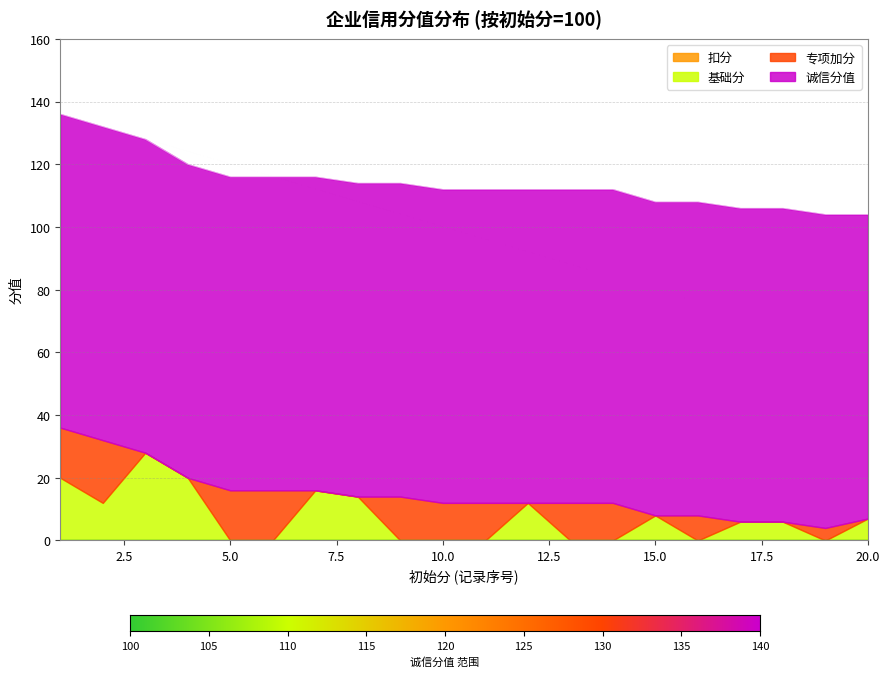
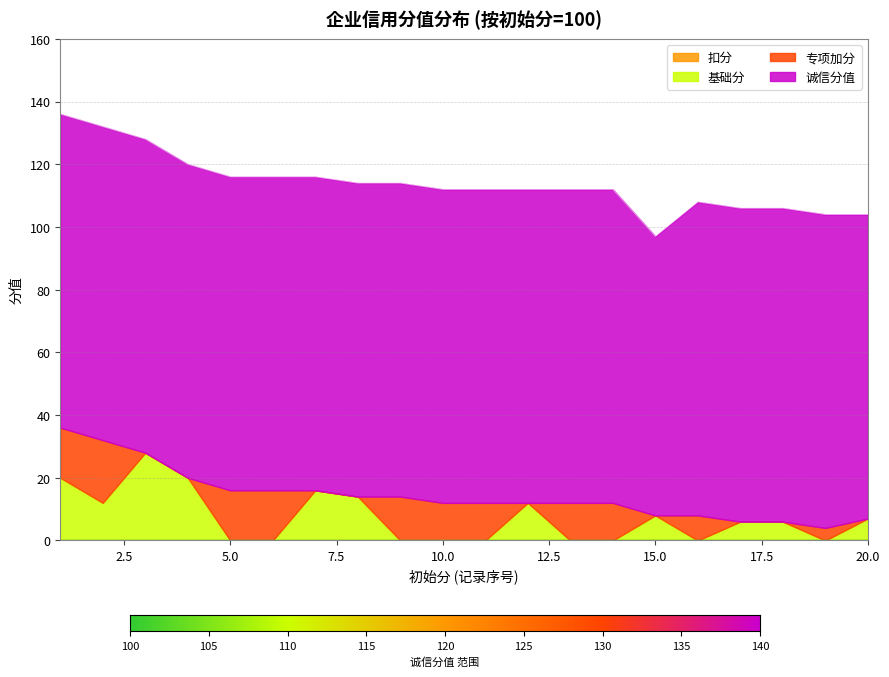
诚信分值, 15.0: 108 -> 97
